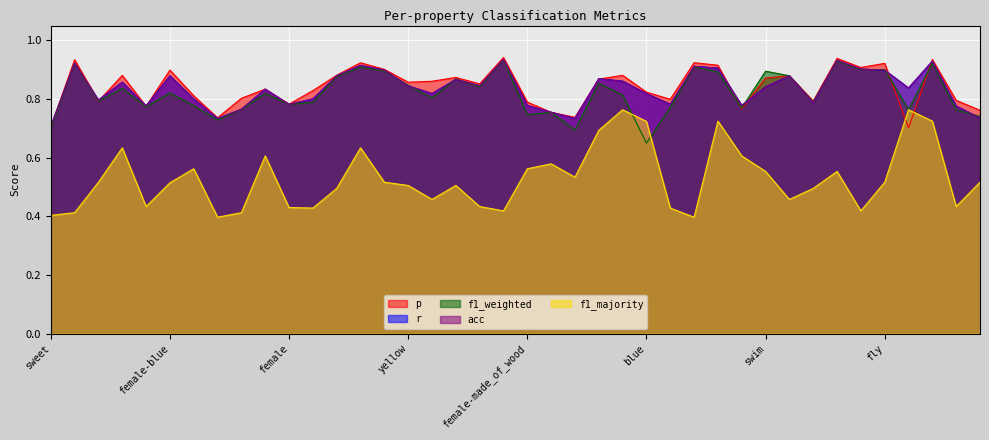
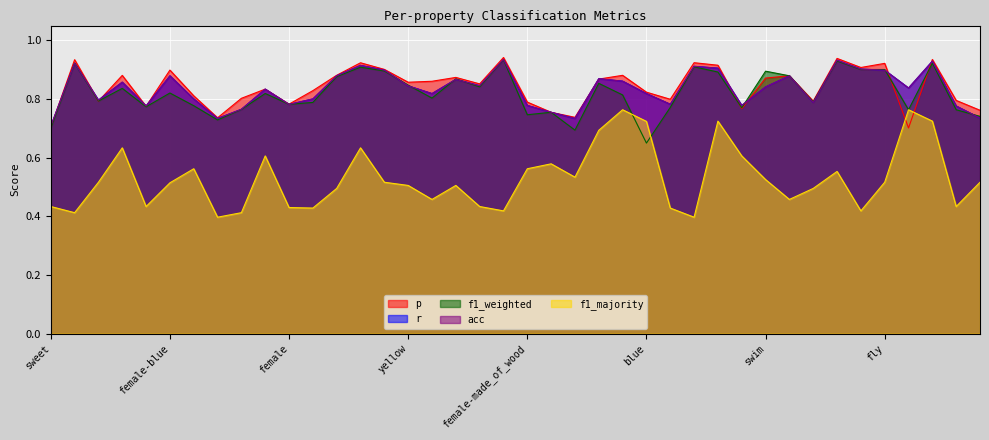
f1_majority, sweet: 0.40 -> 0.43
f1_majority, swim: 0.55 -> 0.53
